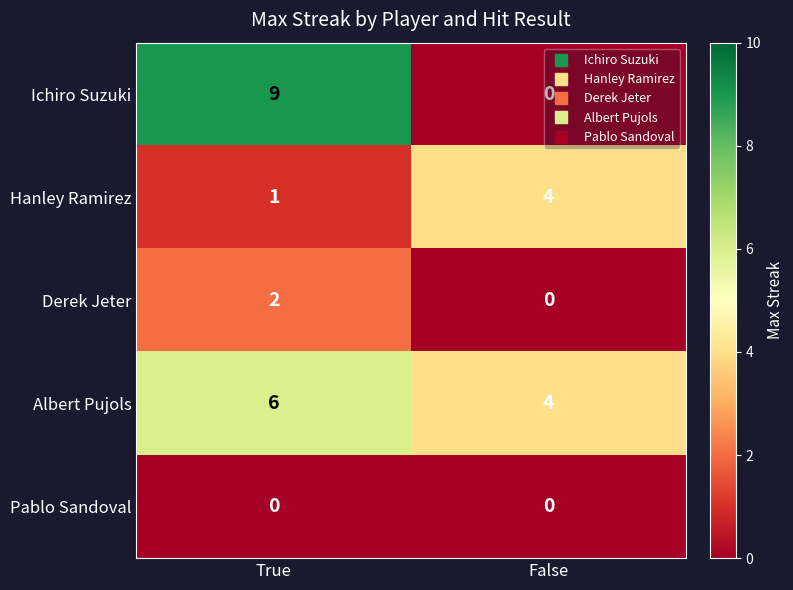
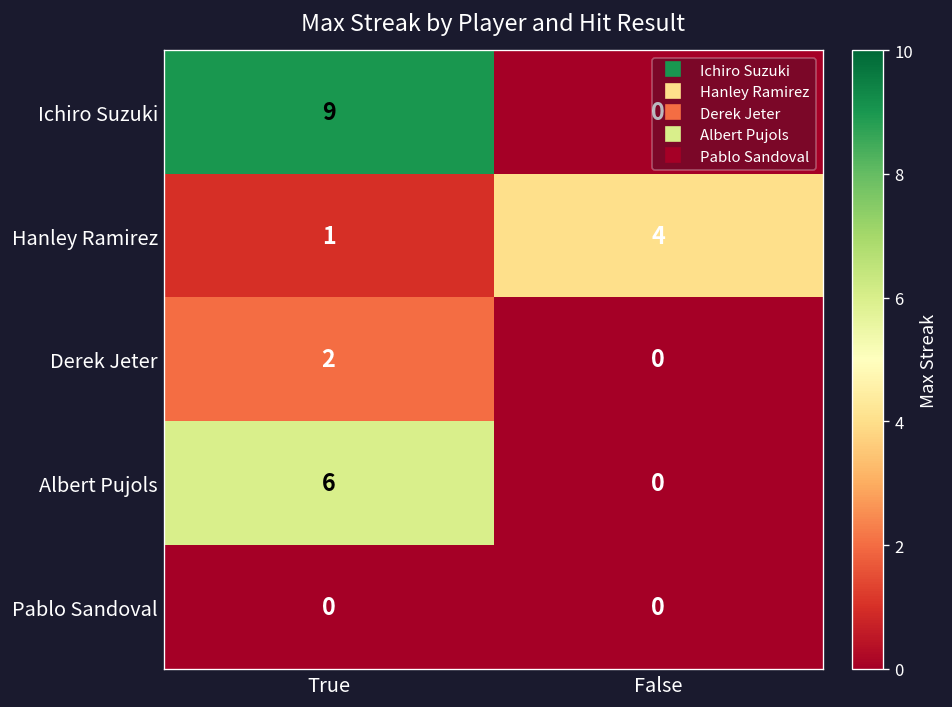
Albert Pujols, False: 4 -> 0
